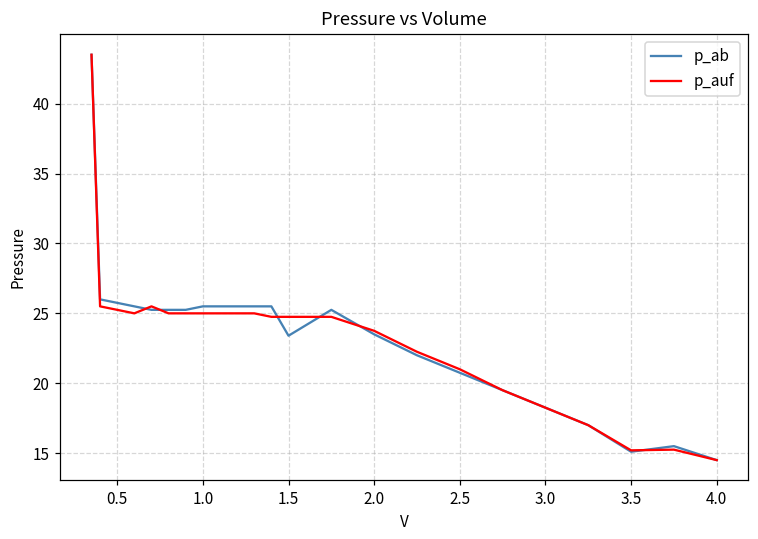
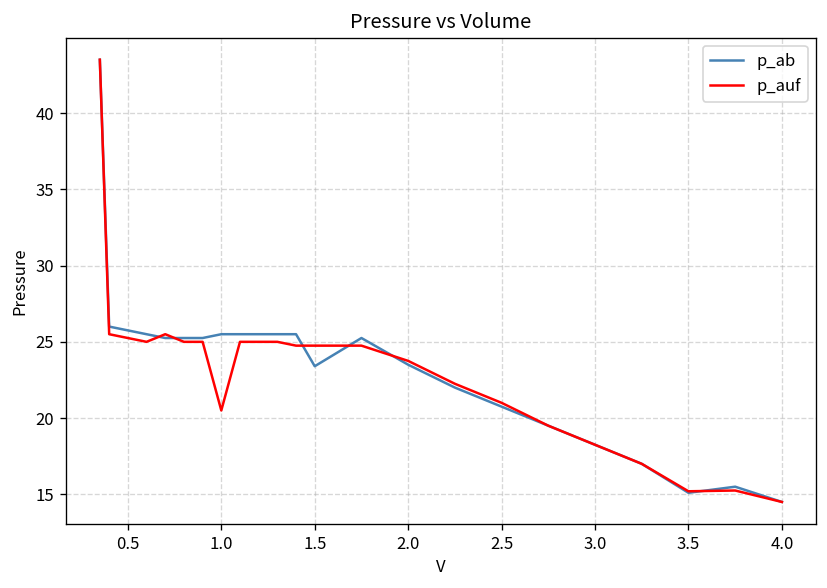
p_auf, 1.0: 25.0 -> 20.5
